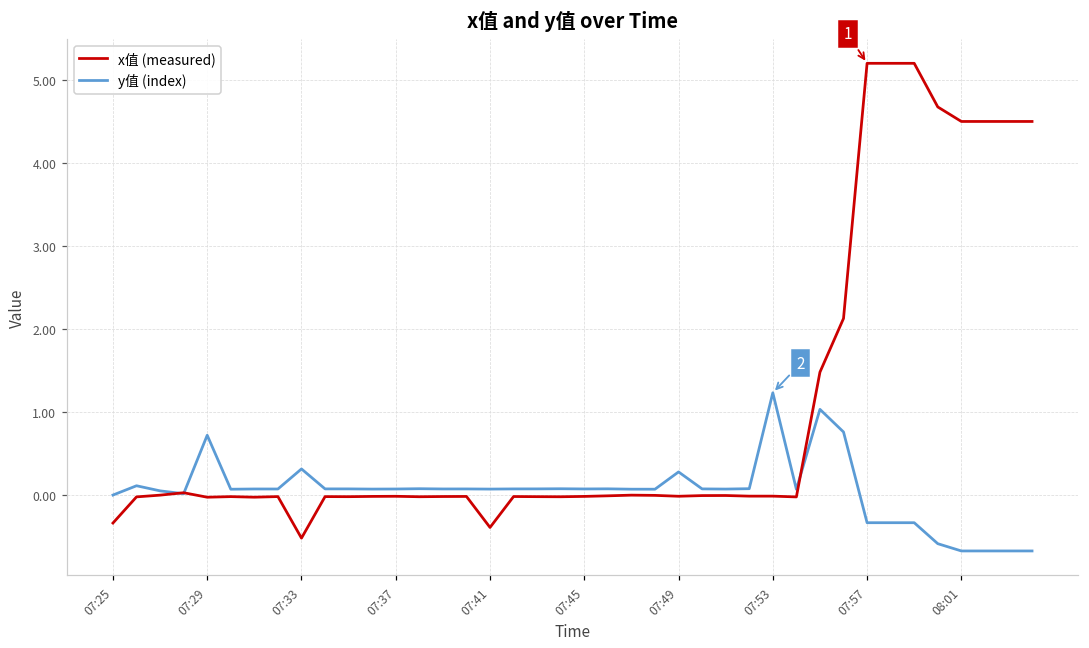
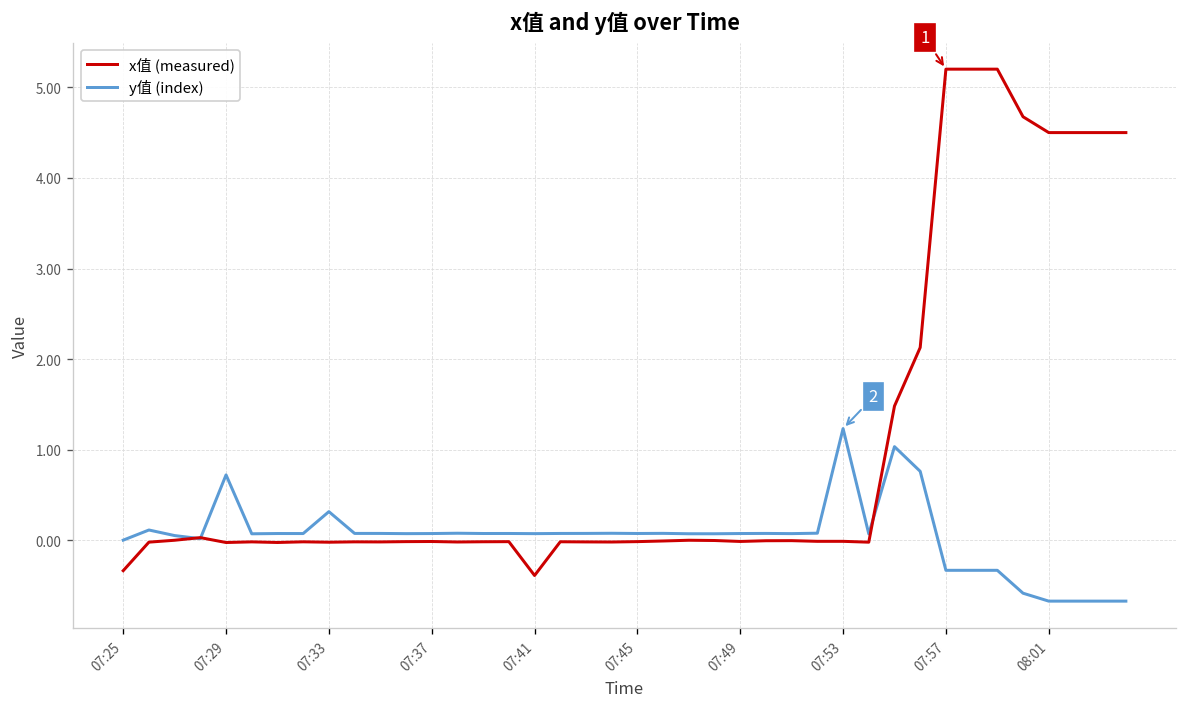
x值 (measured), 07:33: -0.5 -> 0.0
y值 (index), 07:49: 0.3 -> 0.1
